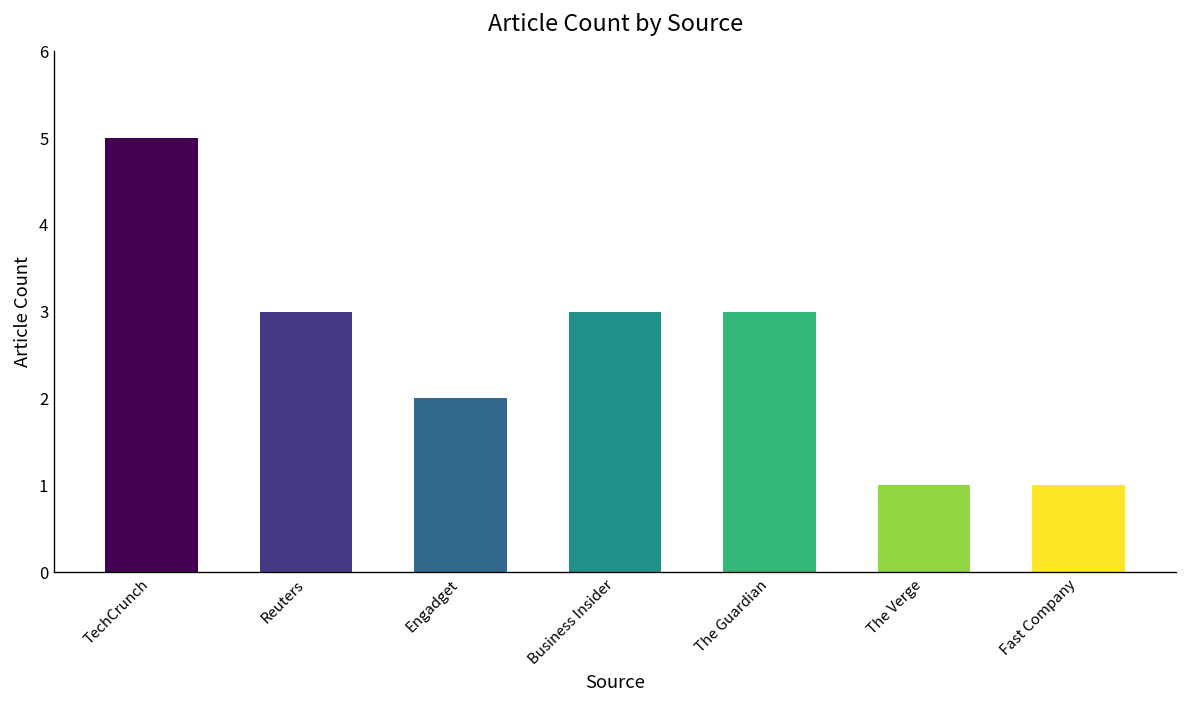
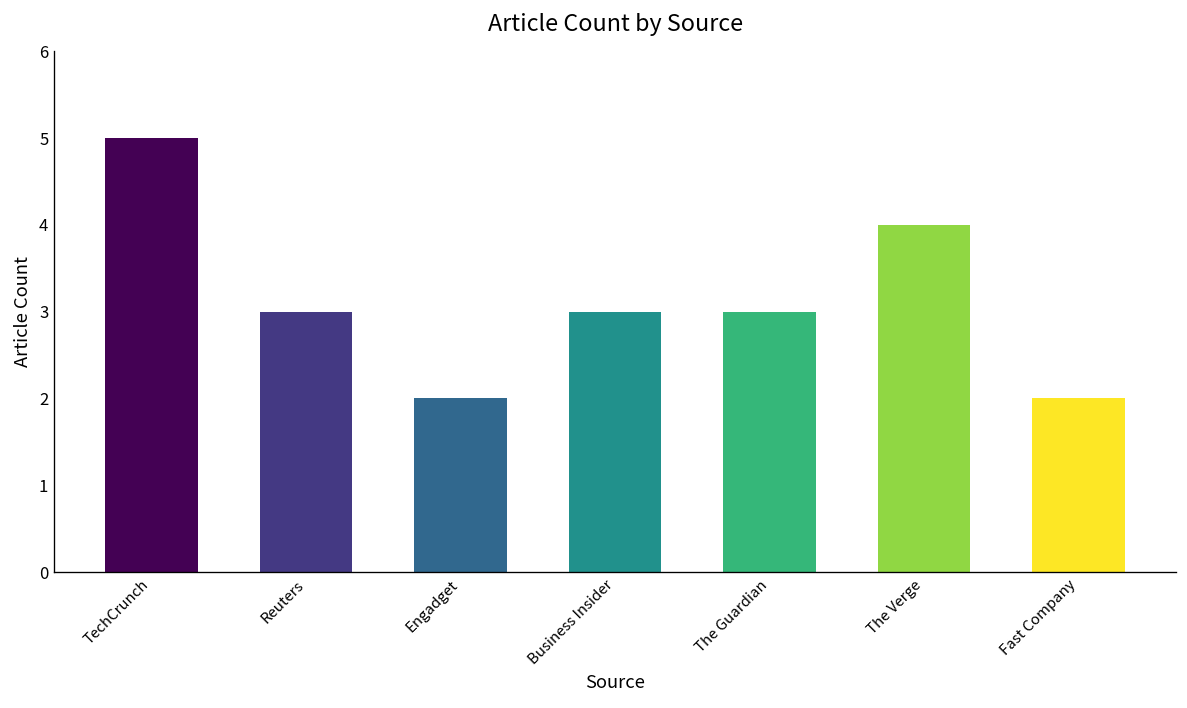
The Verge: 1 -> 4
Fast Company: 1 -> 2
